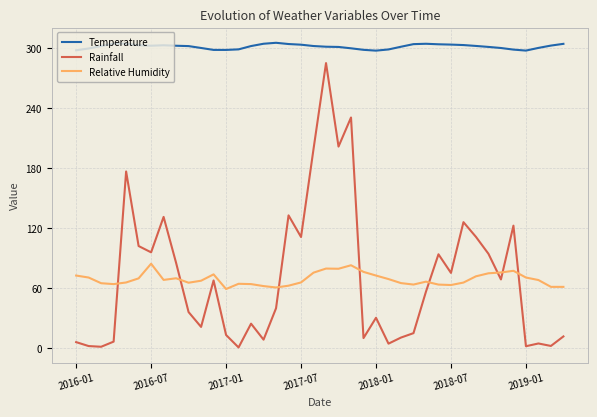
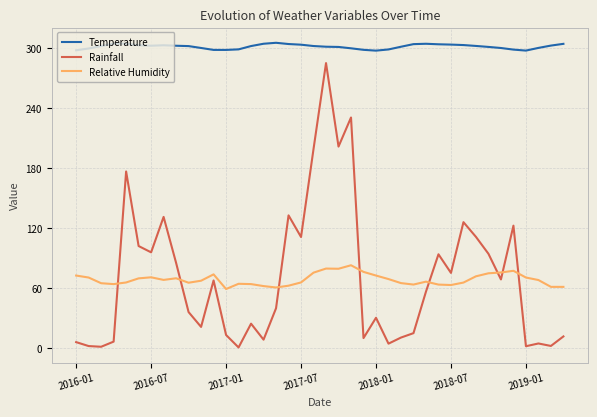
Relative Humidity, 2016-07: 85 -> 71
